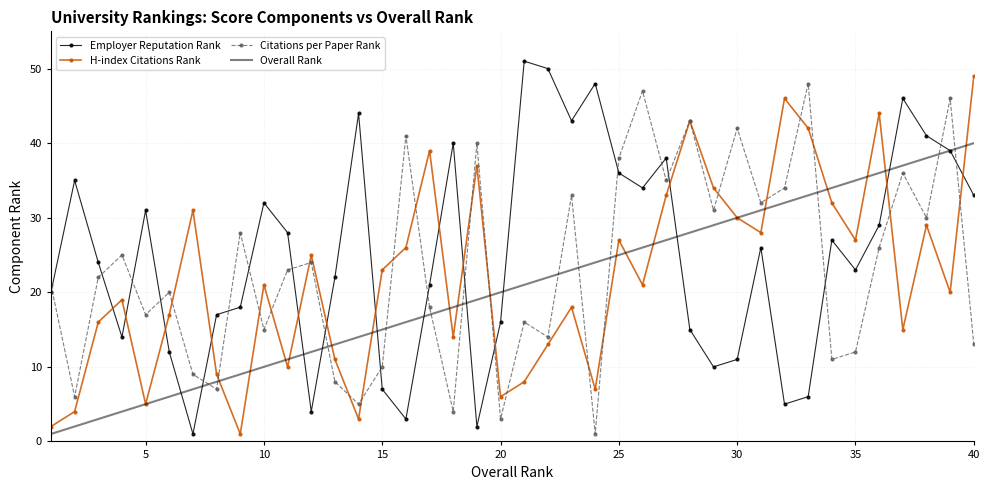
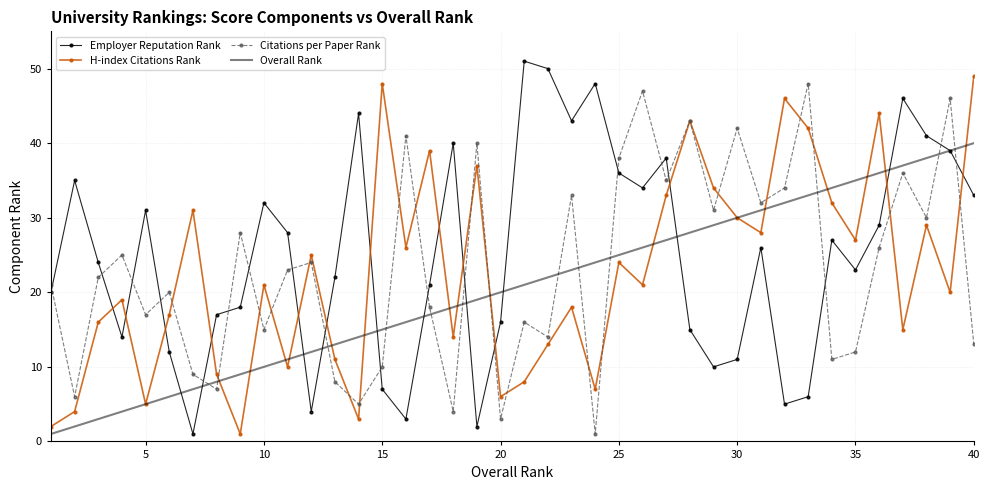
H-index Citations Rank, 15: 23 -> 48
H-index Citations Rank, 25: 27 -> 24
